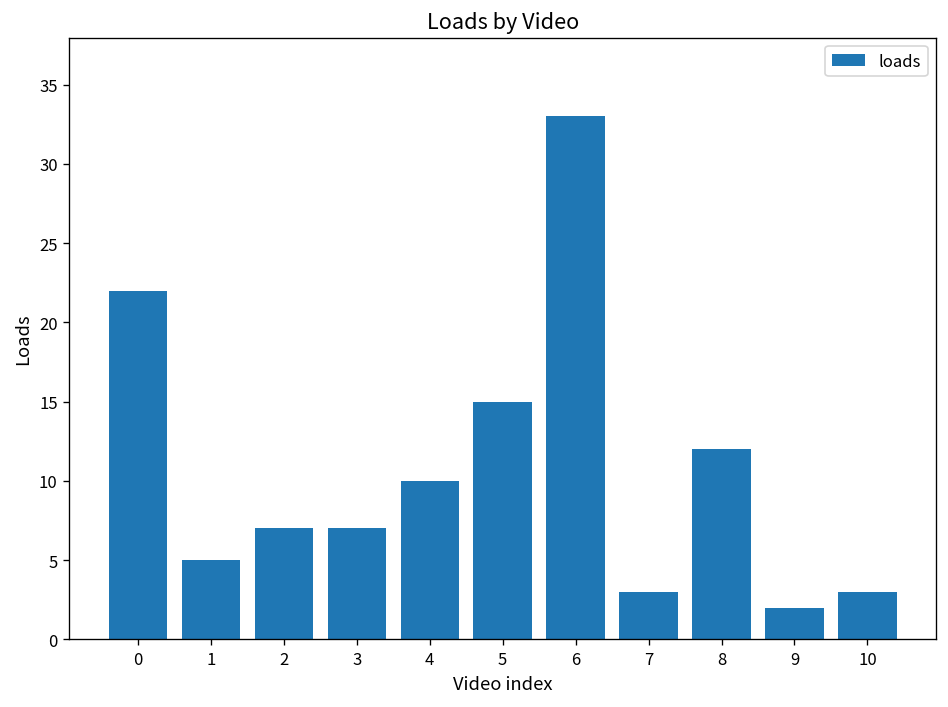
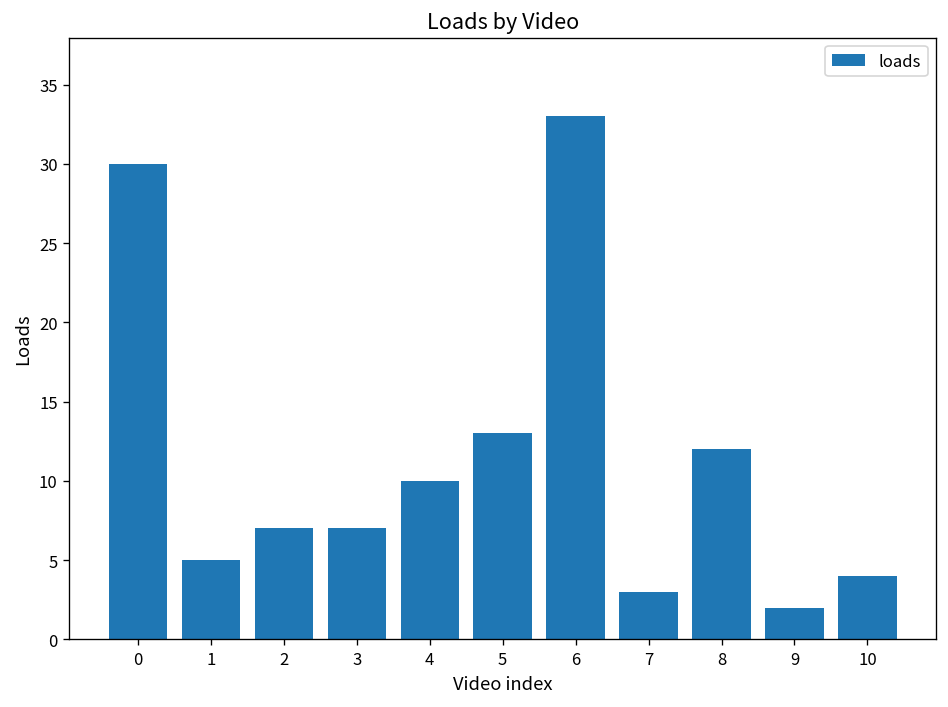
0: 22 -> 30
5: 15 -> 13
10: 3 -> 4
